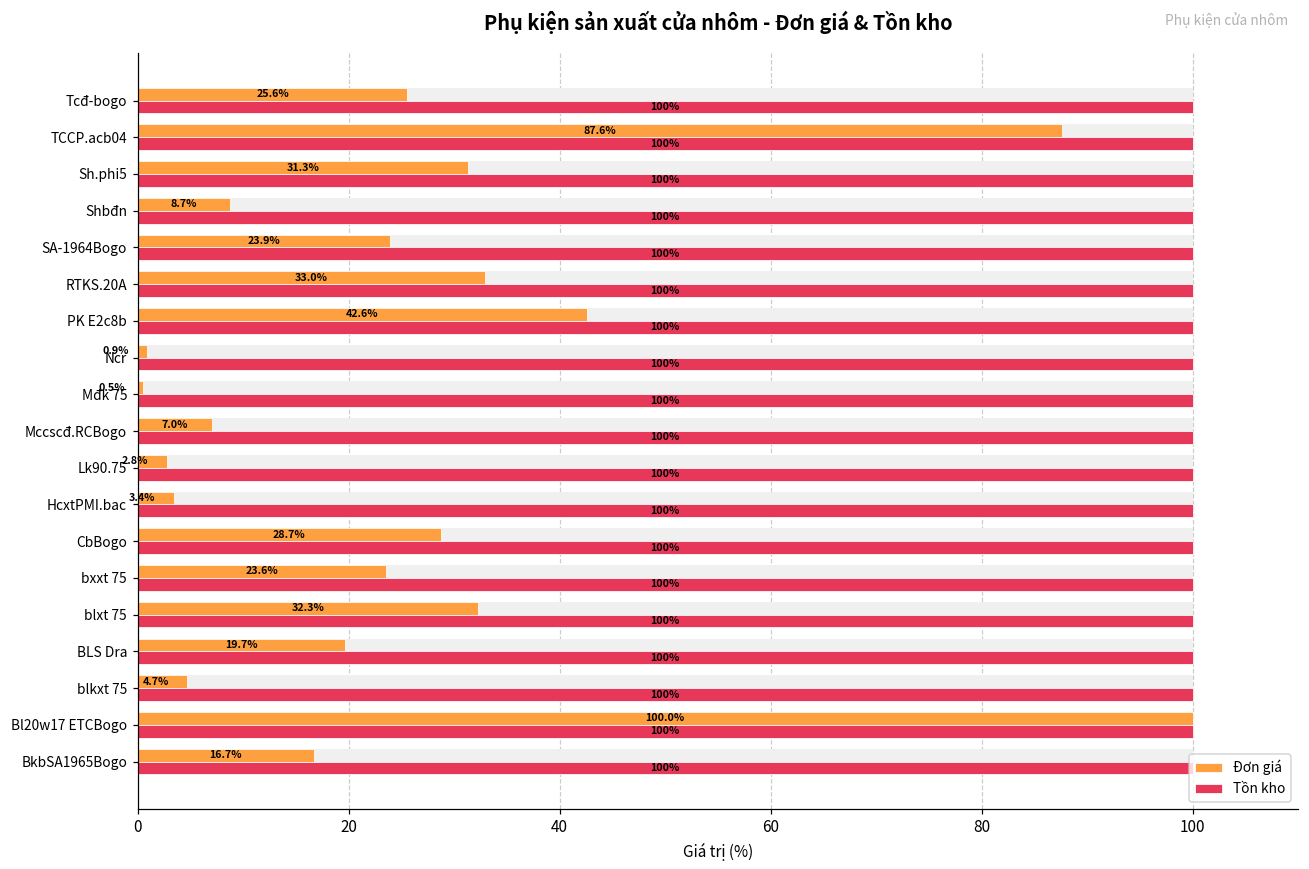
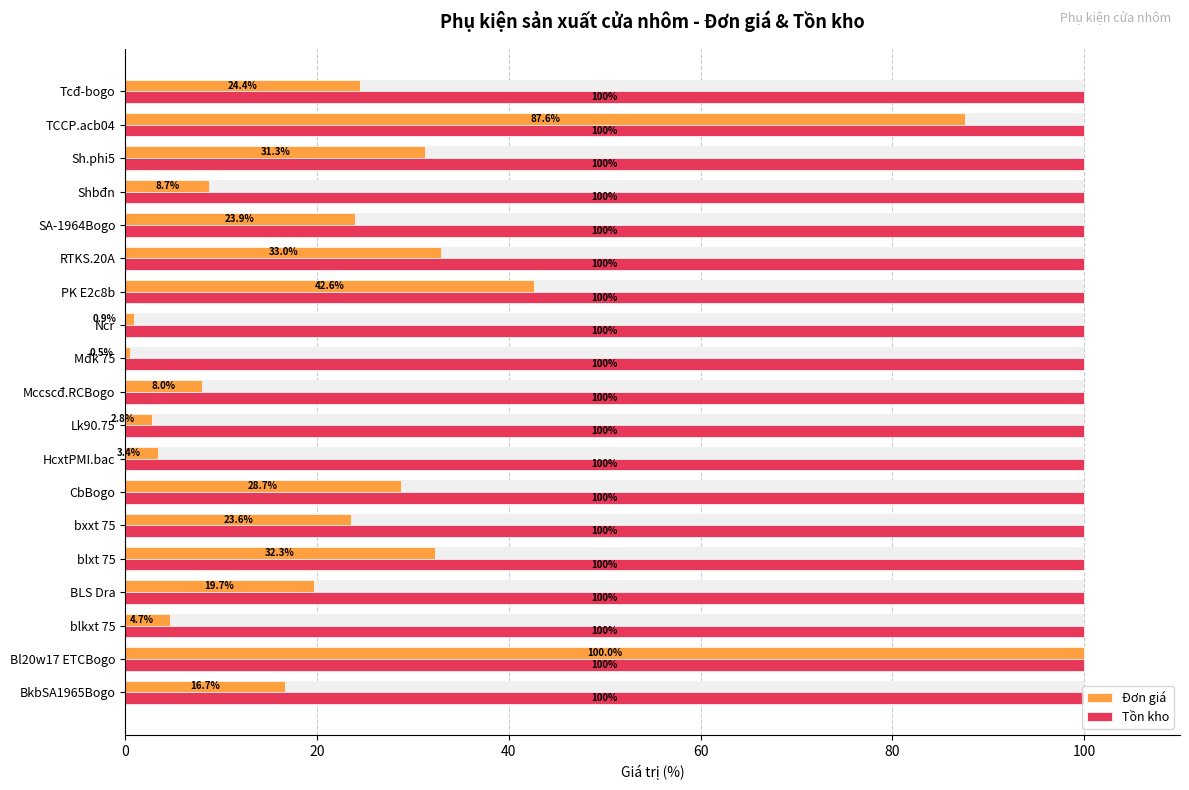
Đơn giá, Tcđ-bogo: 25.6% -> 24.4%
Đơn giá, Mccscđ.RCBogo: 7.0% -> 8.0%
